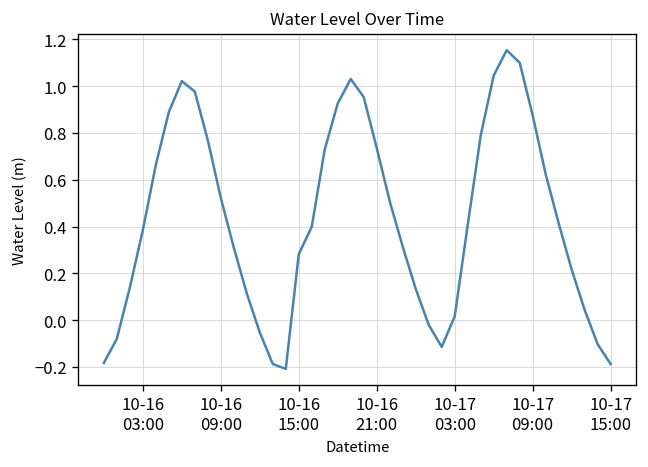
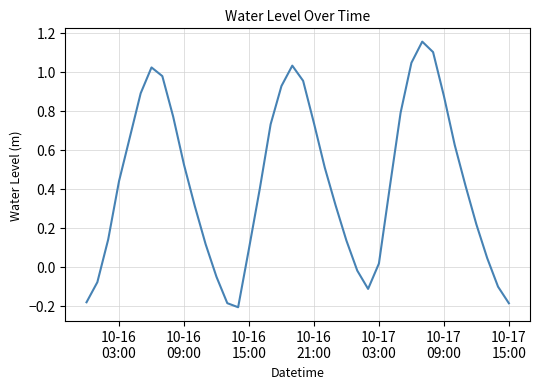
10-16 03:00: 0.38 -> 0.44
10-16 15:00: 0.28 -> 0.09
